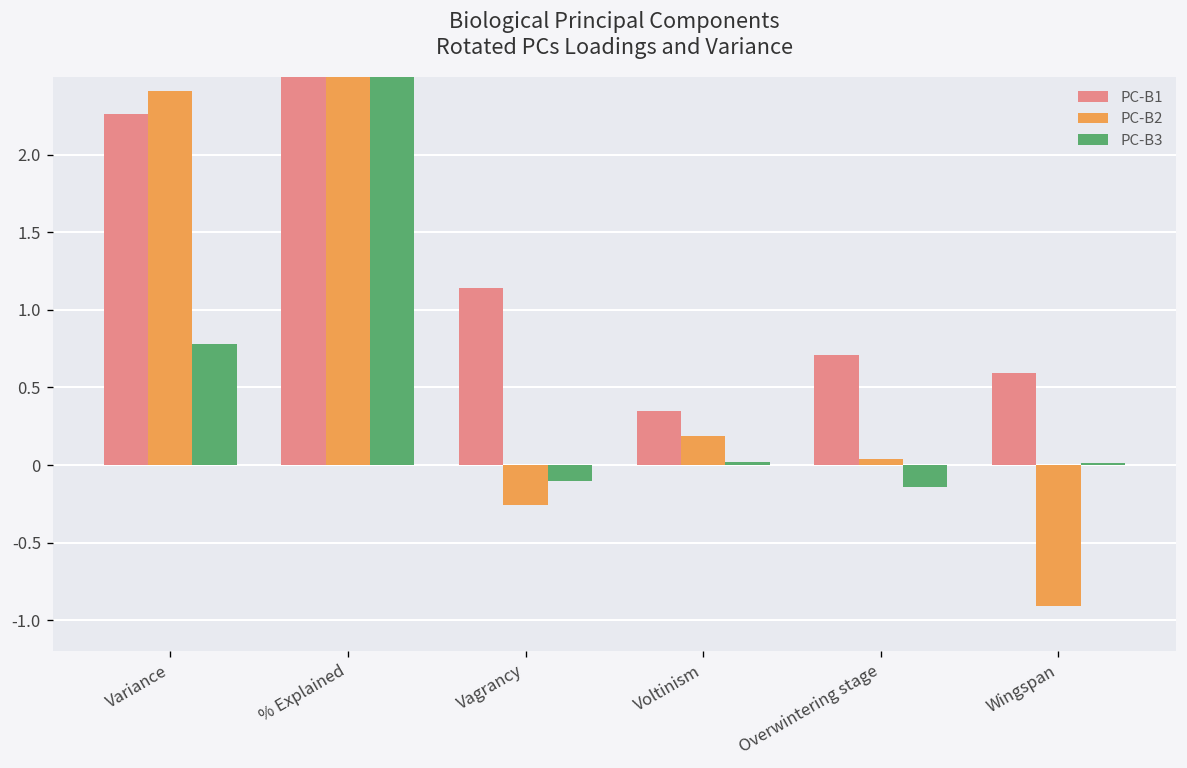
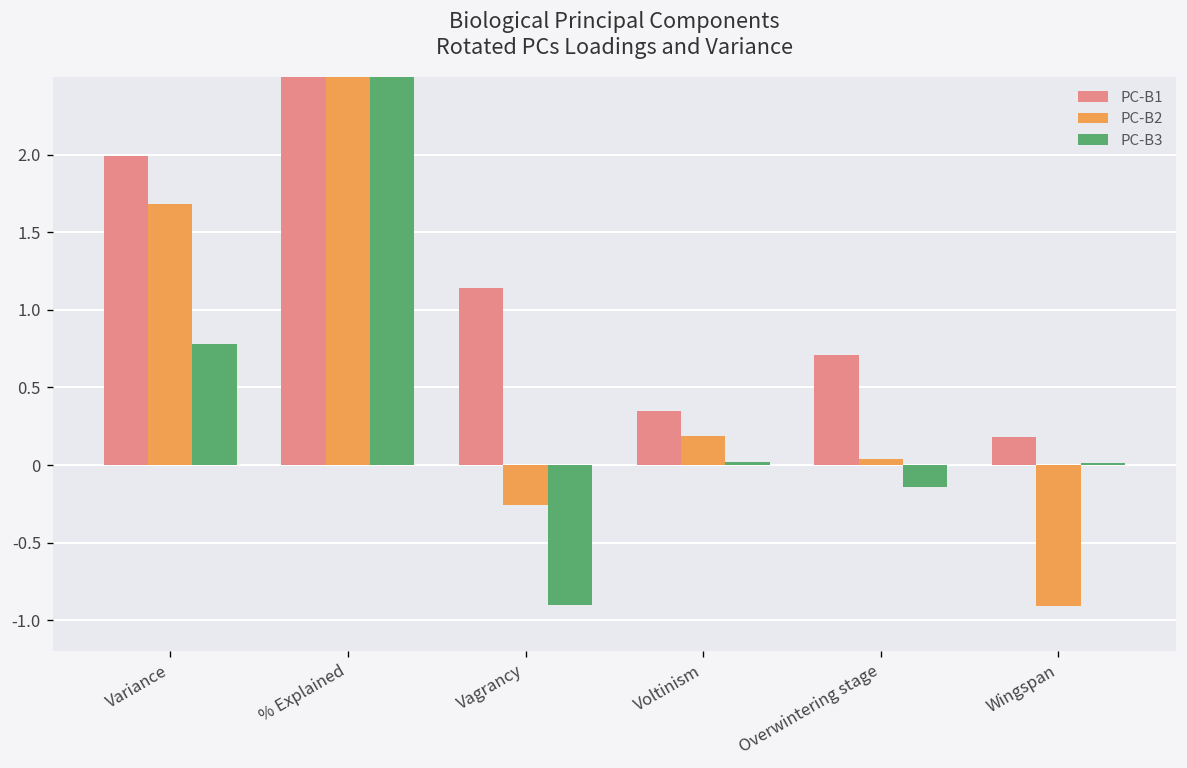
PC-B1, Variance: 2.26 -> 1.99
PC-B2, Variance: 2.41 -> 1.68
PC-B3, Vagrancy: -0.1 -> -0.9
PC-B1, Wingspan: 0.59 -> 0.18
